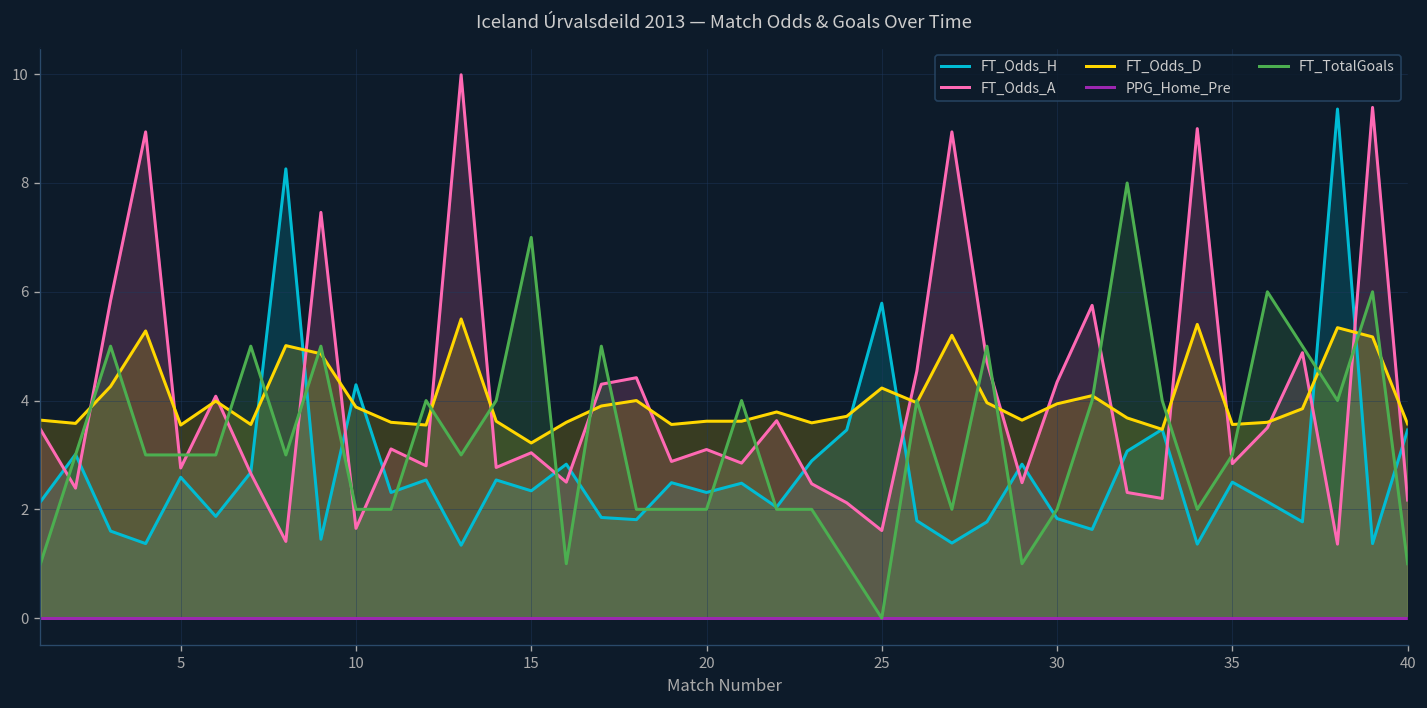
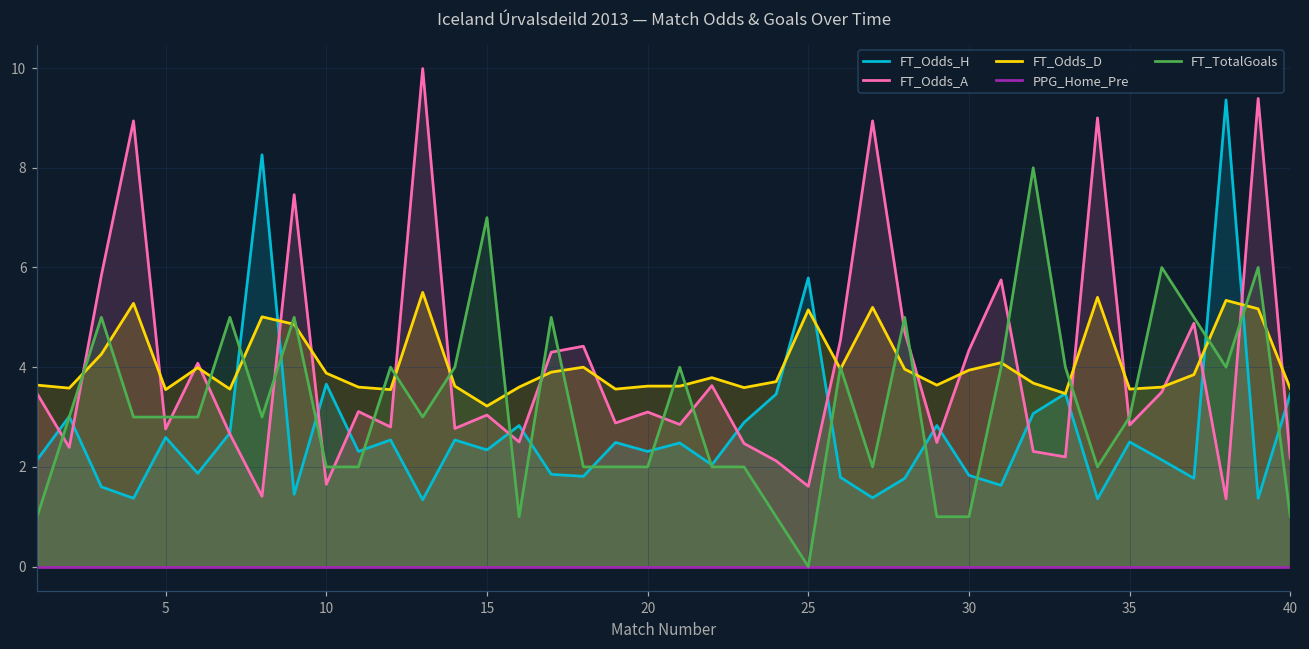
FT_Odds_H, 10: 4.3 -> 3.7
FT_Odds_D, 25: 4.2 -> 5.2
FT_TotalGoals, 30: 2 -> 1
